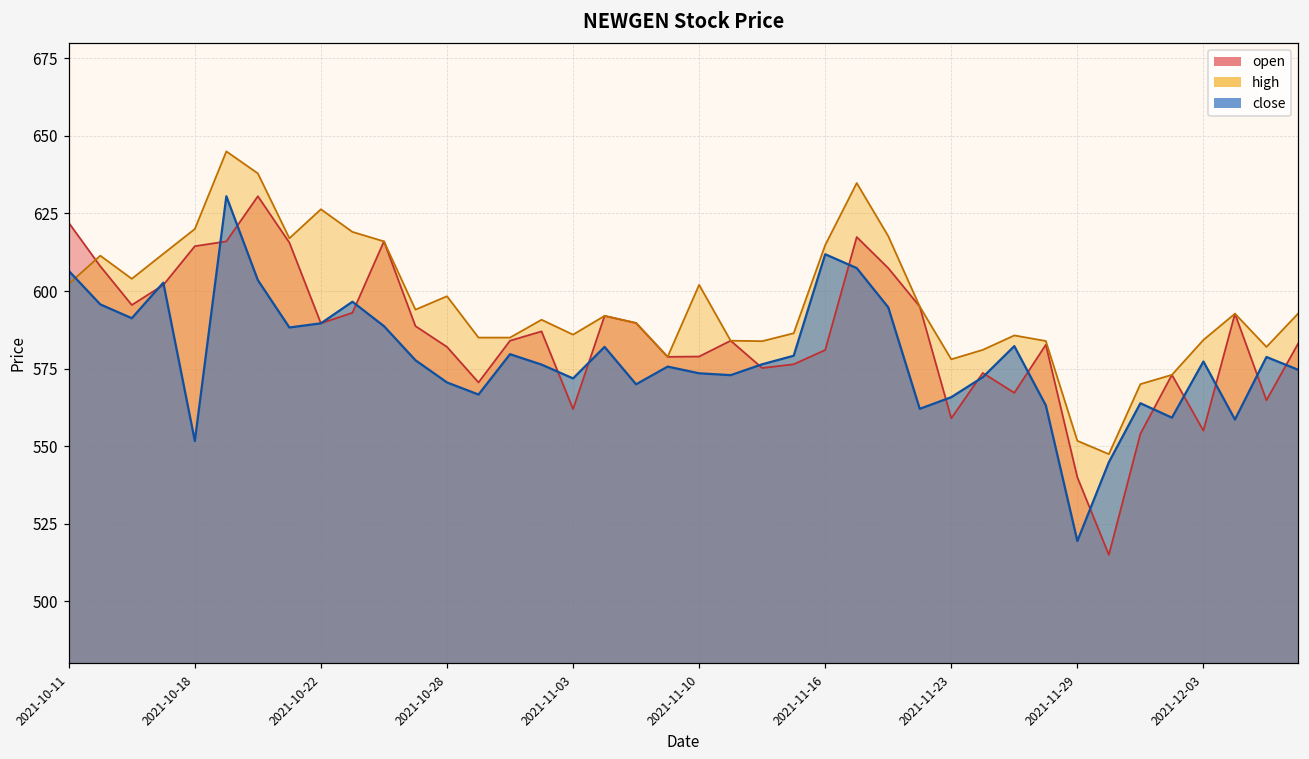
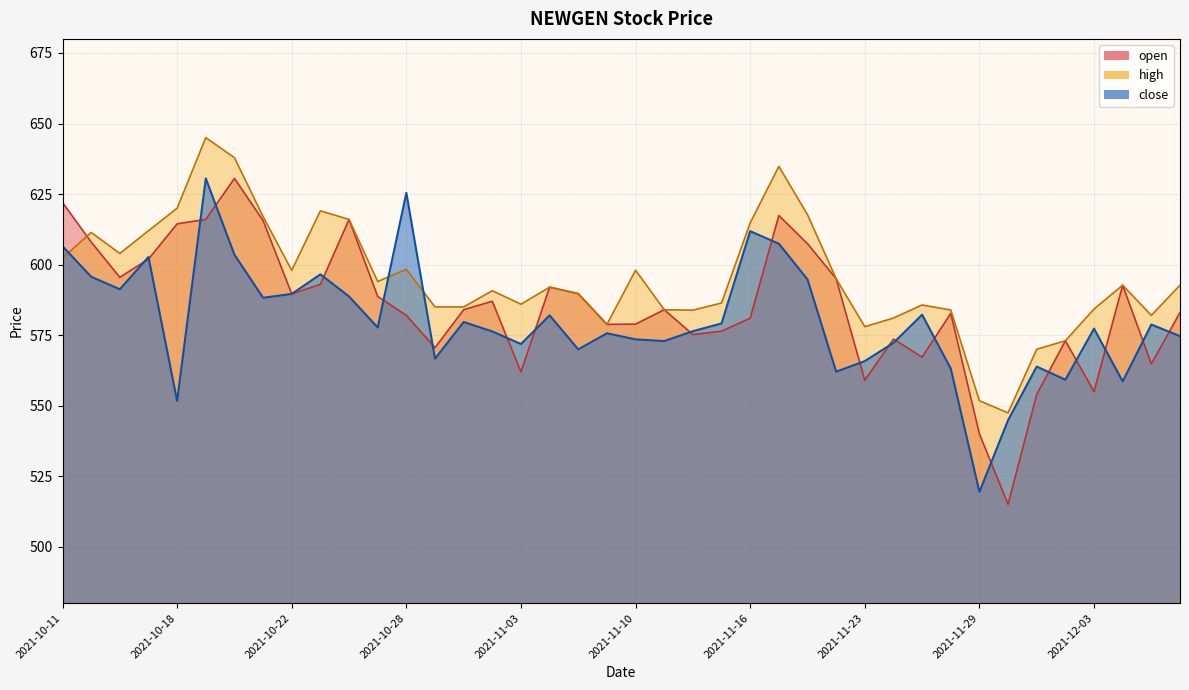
high, 2021-10-22: 626 -> 598
close, 2021-10-28: 571 -> 625
high, 2021-11-10: 602 -> 598
